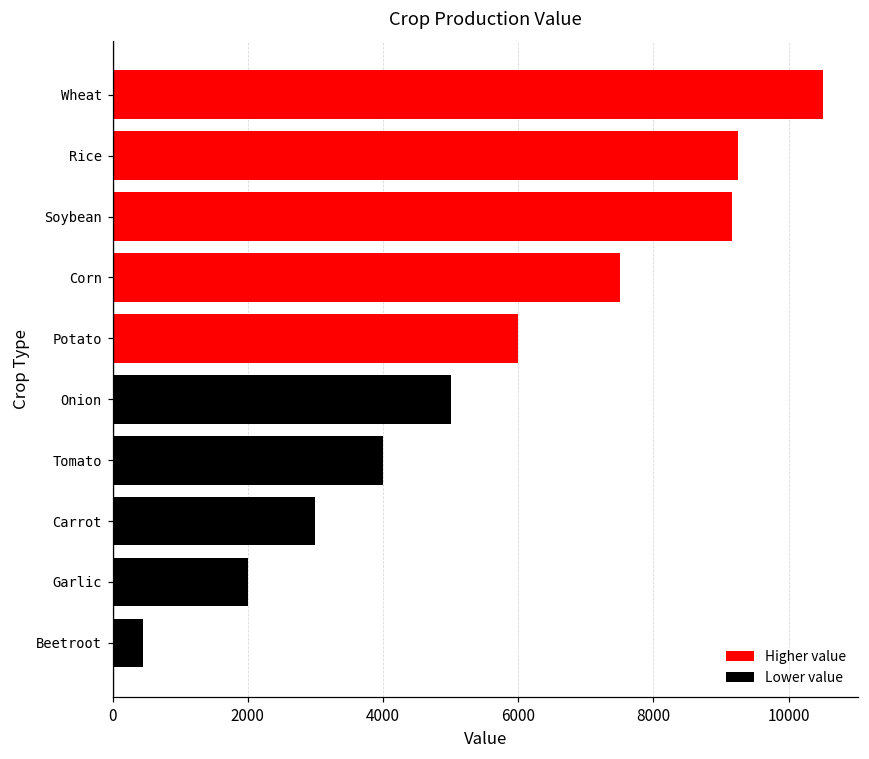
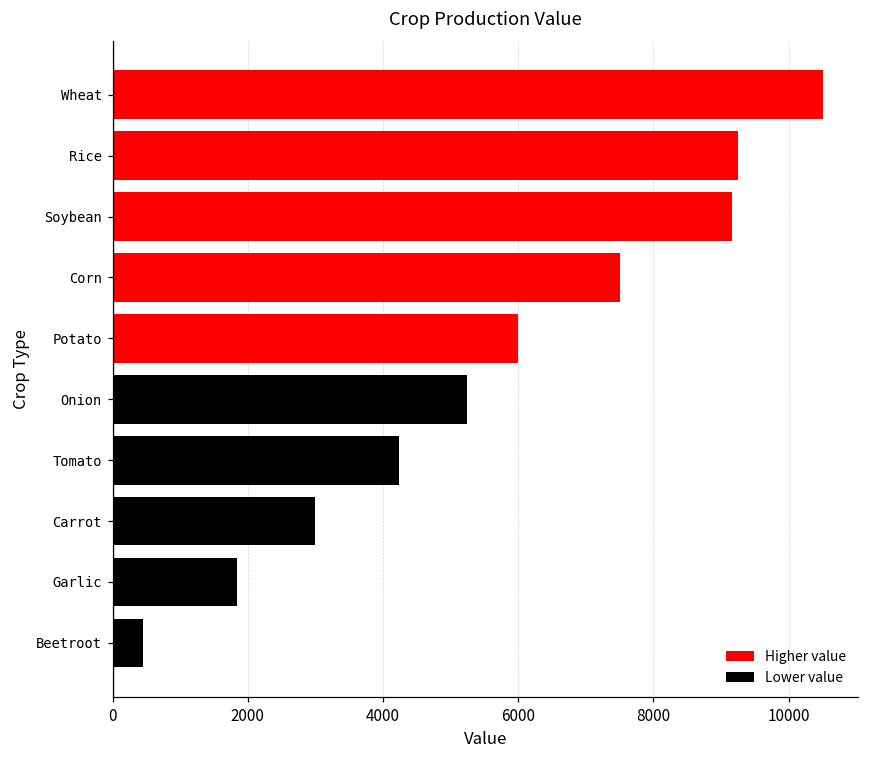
Onion: 5000 -> 5200
Tomato: 4000 -> 4200
Garlic: 2000 -> 1800
